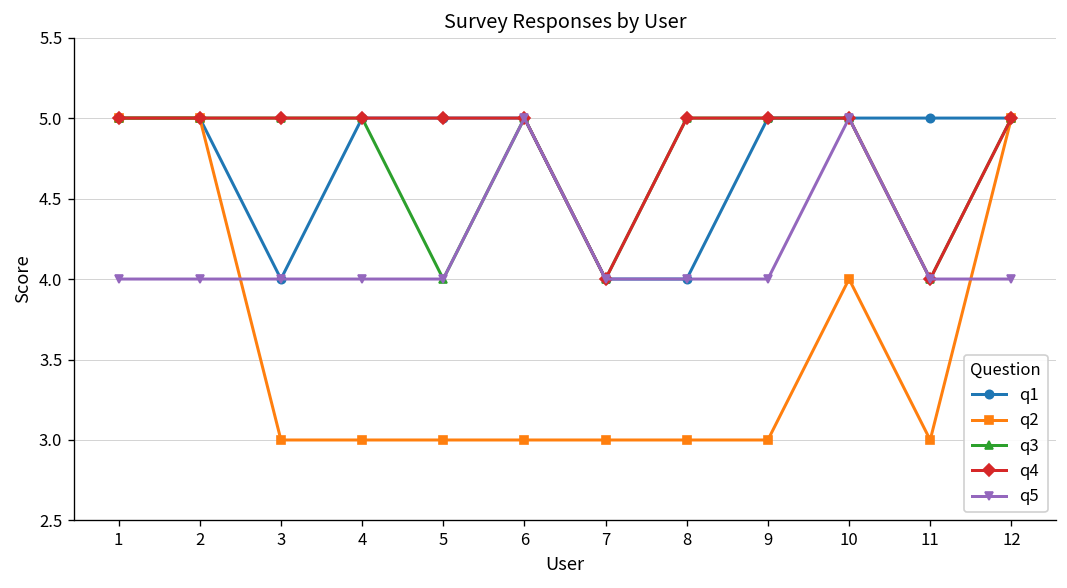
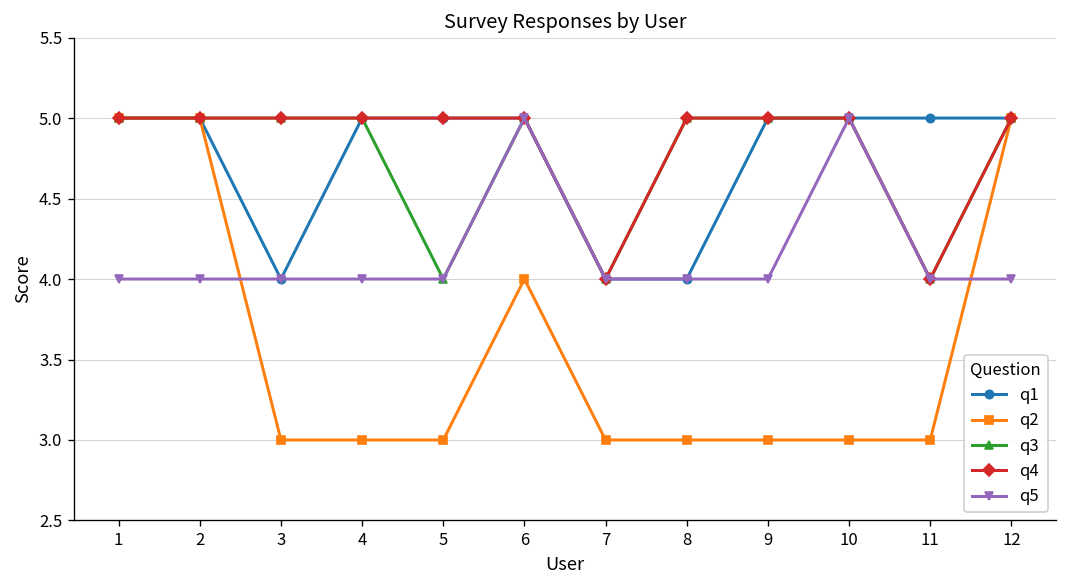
q2, 6: 3 -> 4
q2, 10: 4 -> 3
